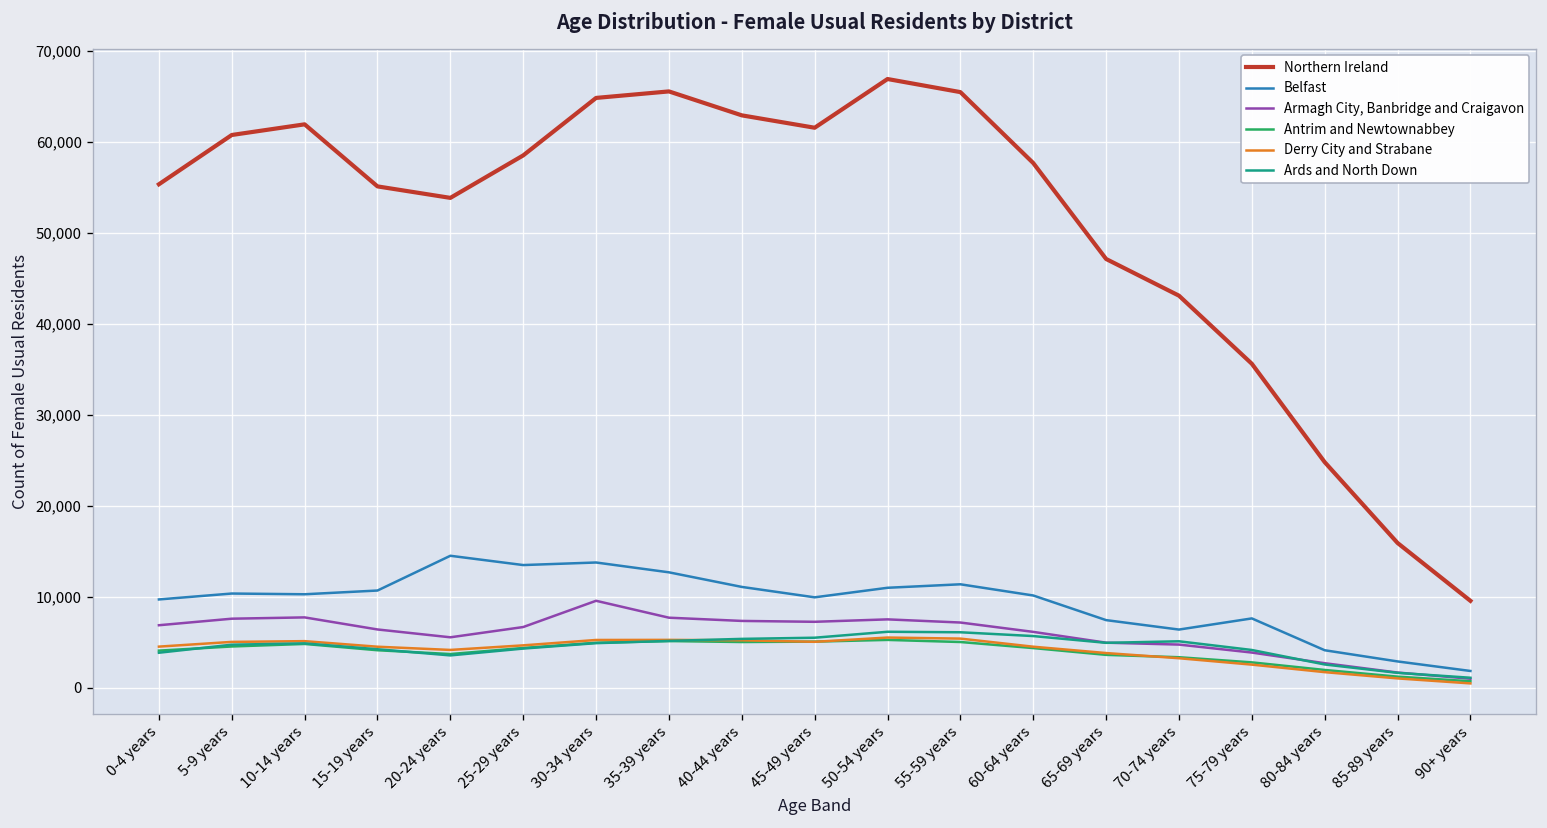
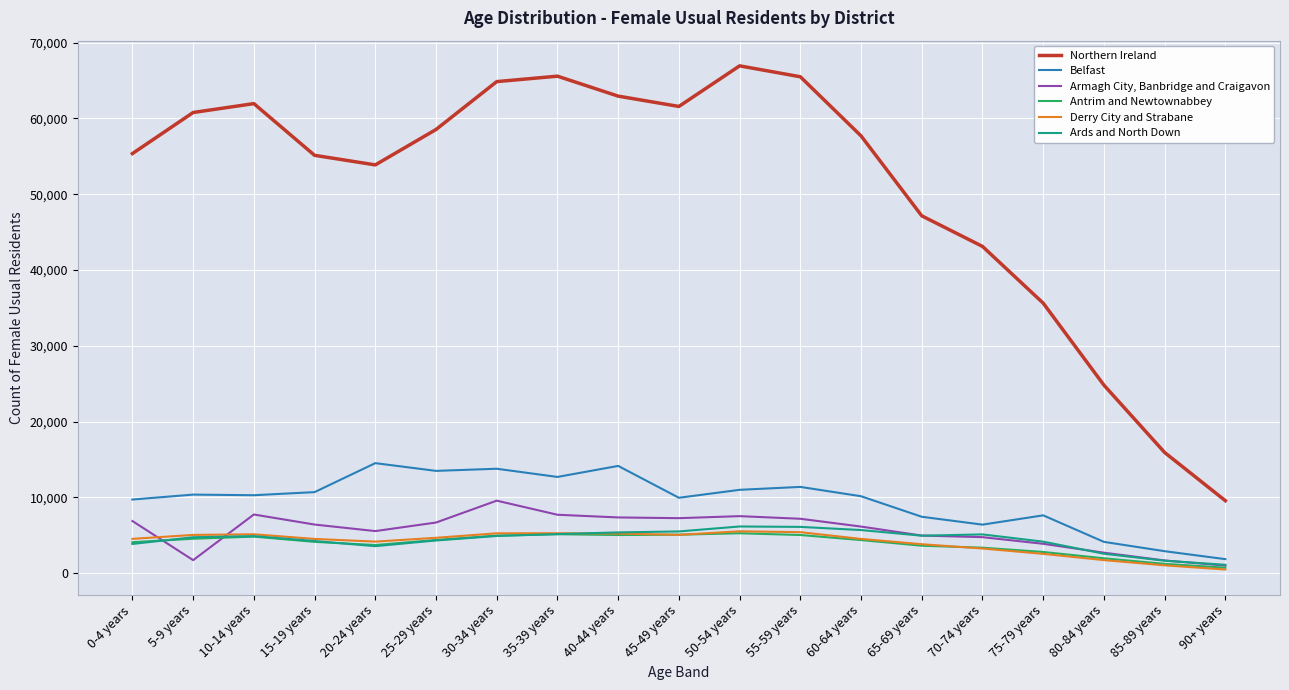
Armagh City, Banbridge and Craigavon, 5-9 years: 8,000 -> 2,000
Belfast, 40-44 years: 11,000 -> 14,000
